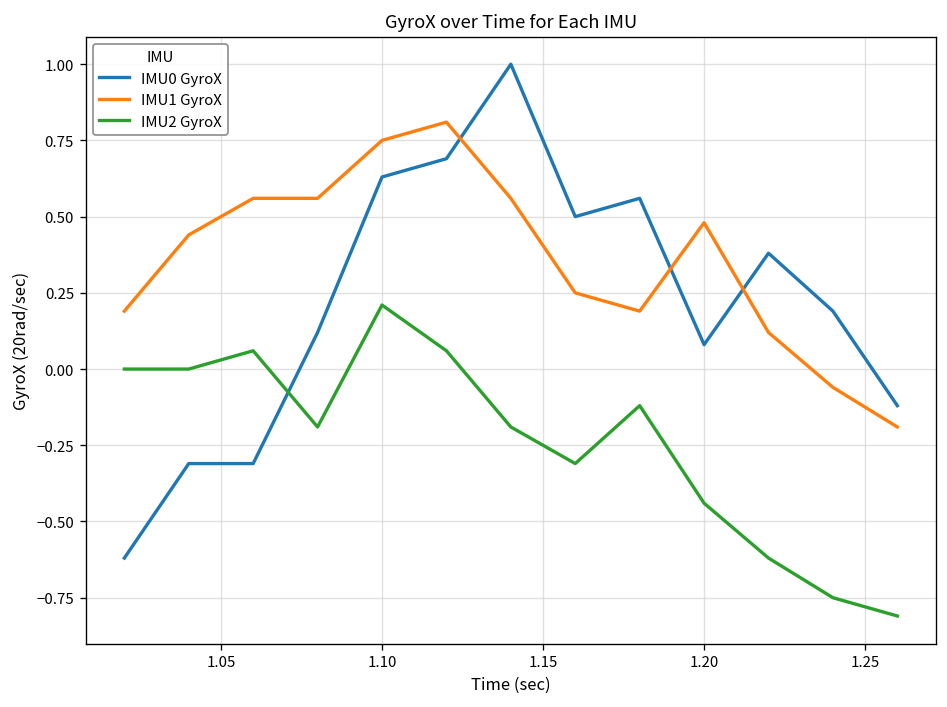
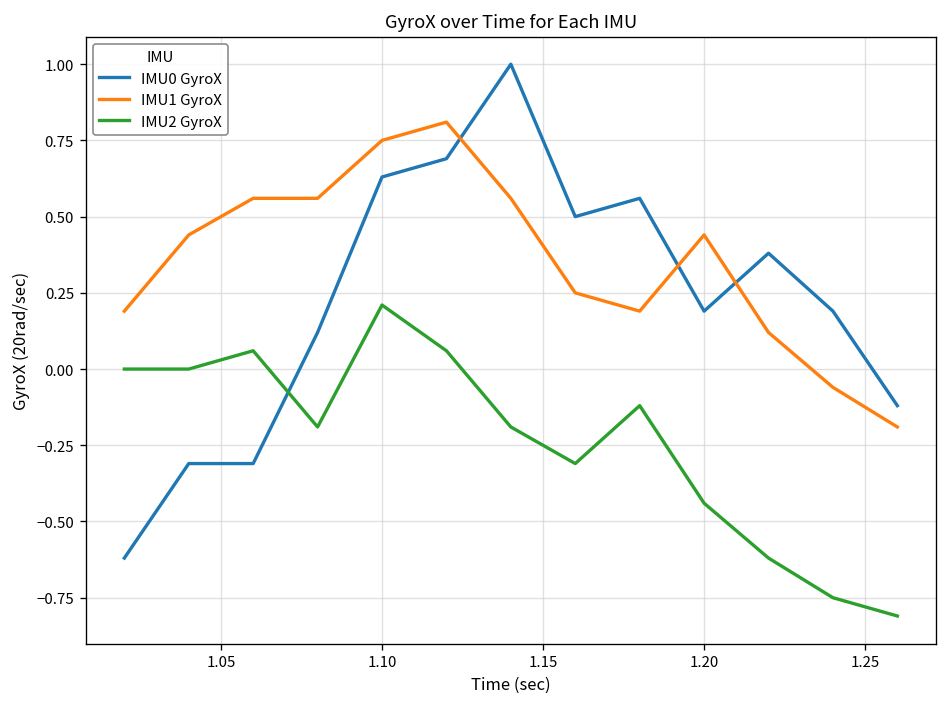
IMU0 GyroX, 1.20: 0.08 -> 0.19
IMU1 GyroX, 1.20: 0.48 -> 0.44
